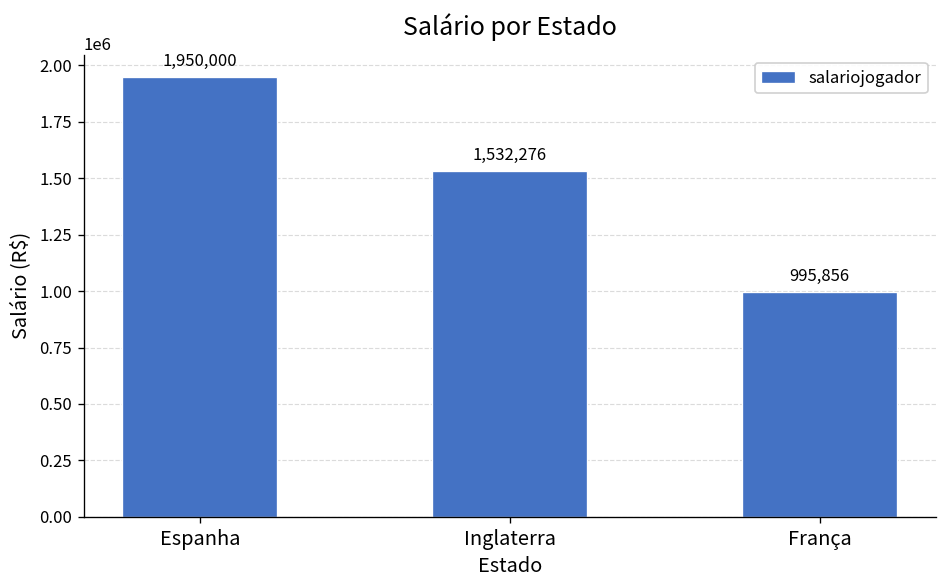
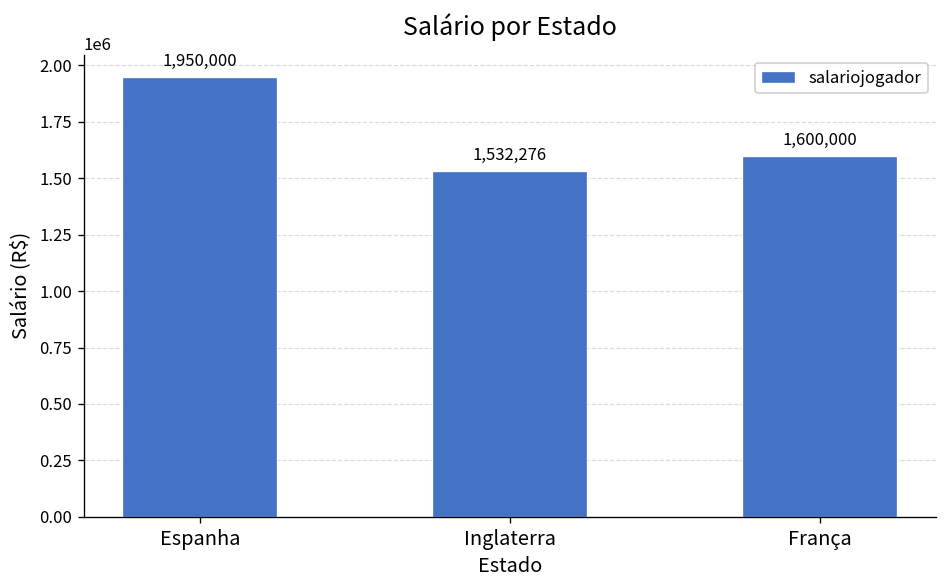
França: 995,856 -> 1,600,000
